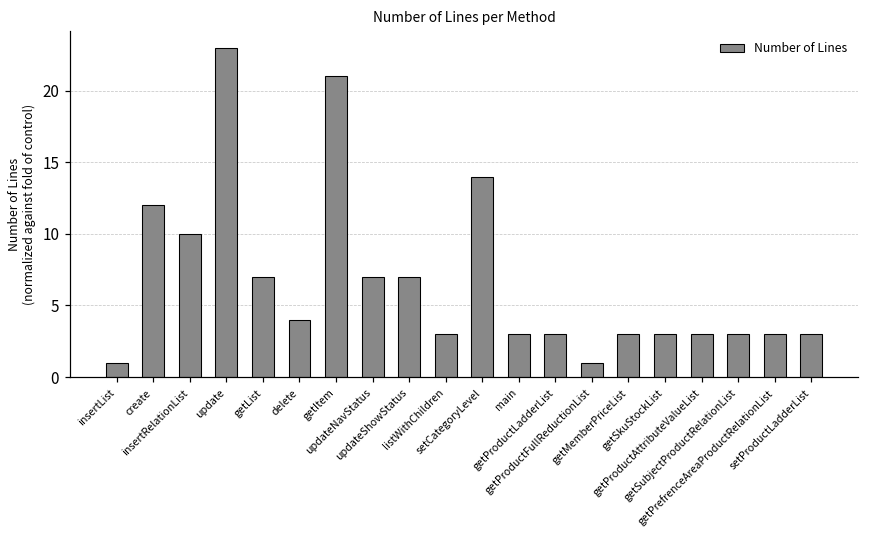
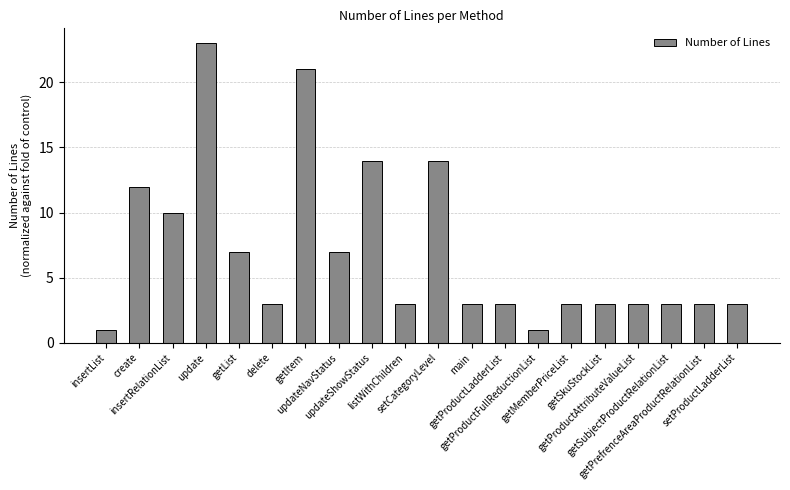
delete: 4 -> 3
updateShowStatus: 7 -> 14
